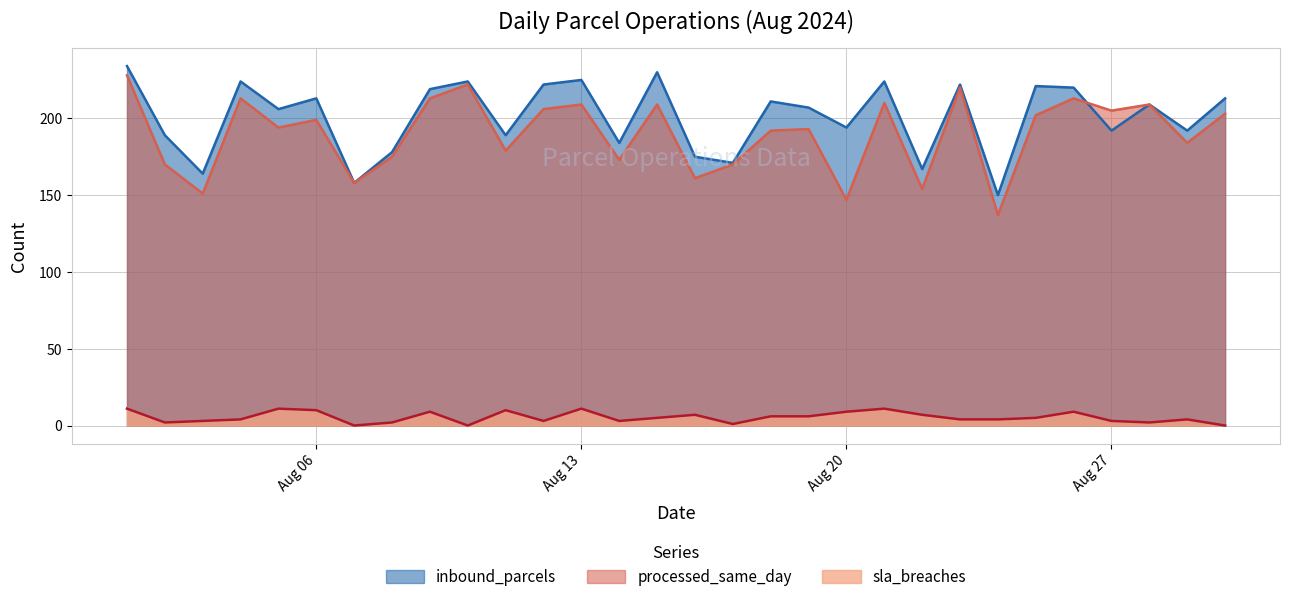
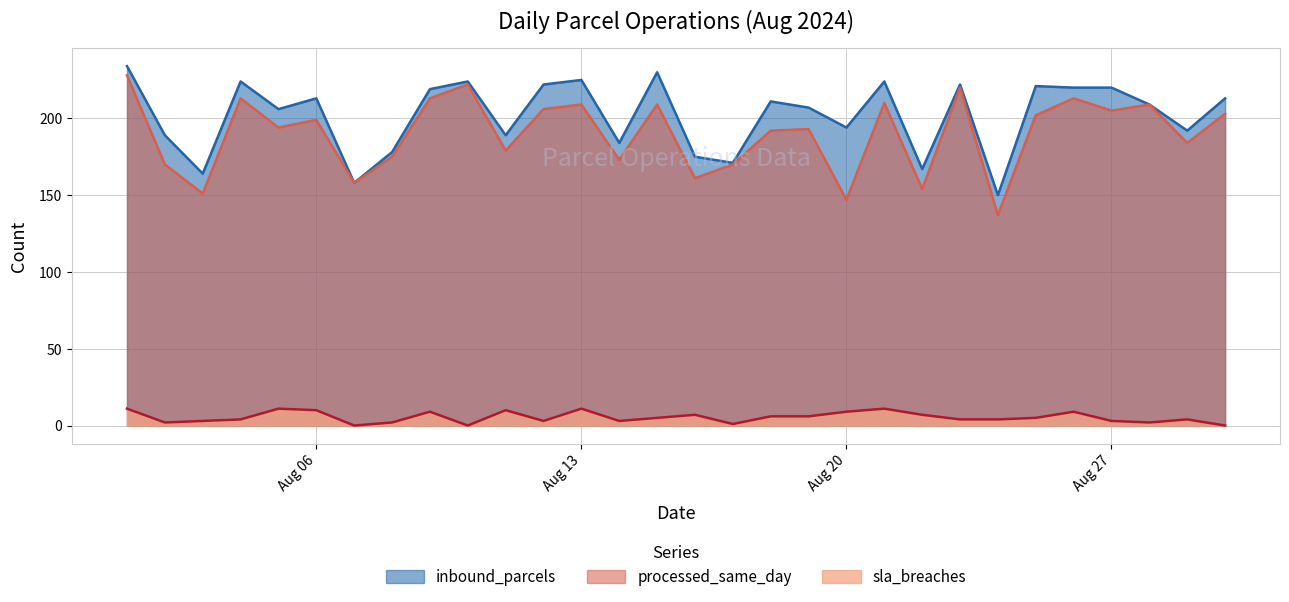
inbound_parcels, Aug 27: 192 -> 220
